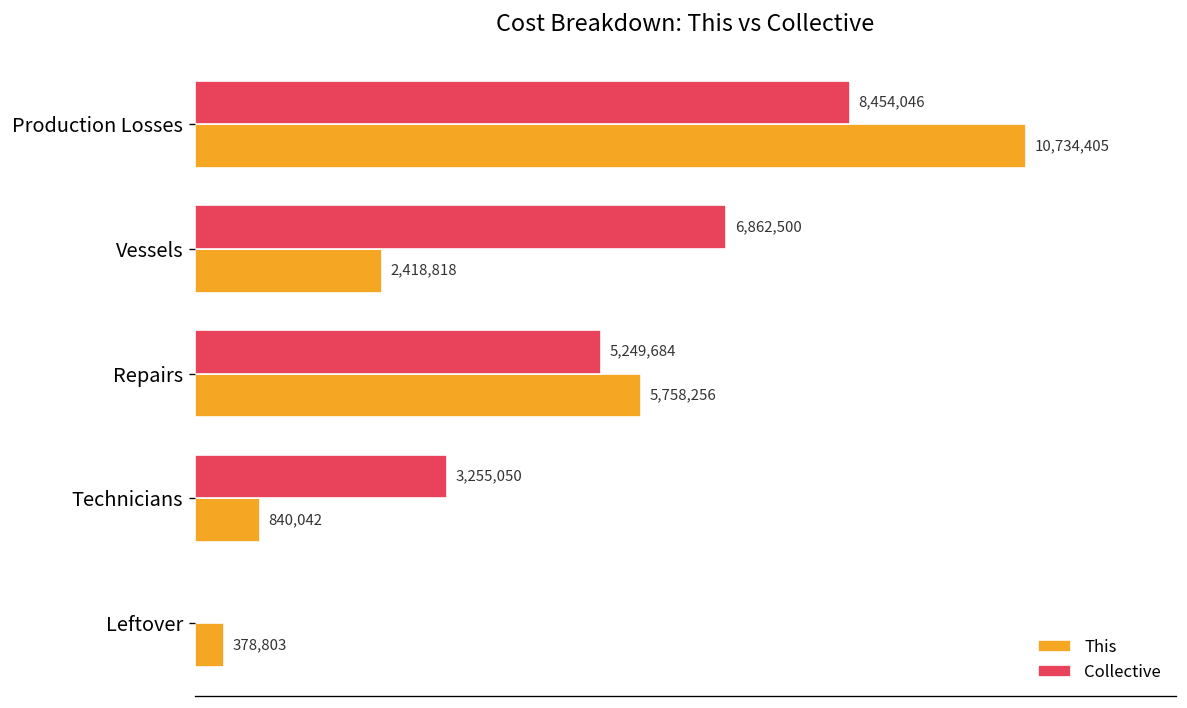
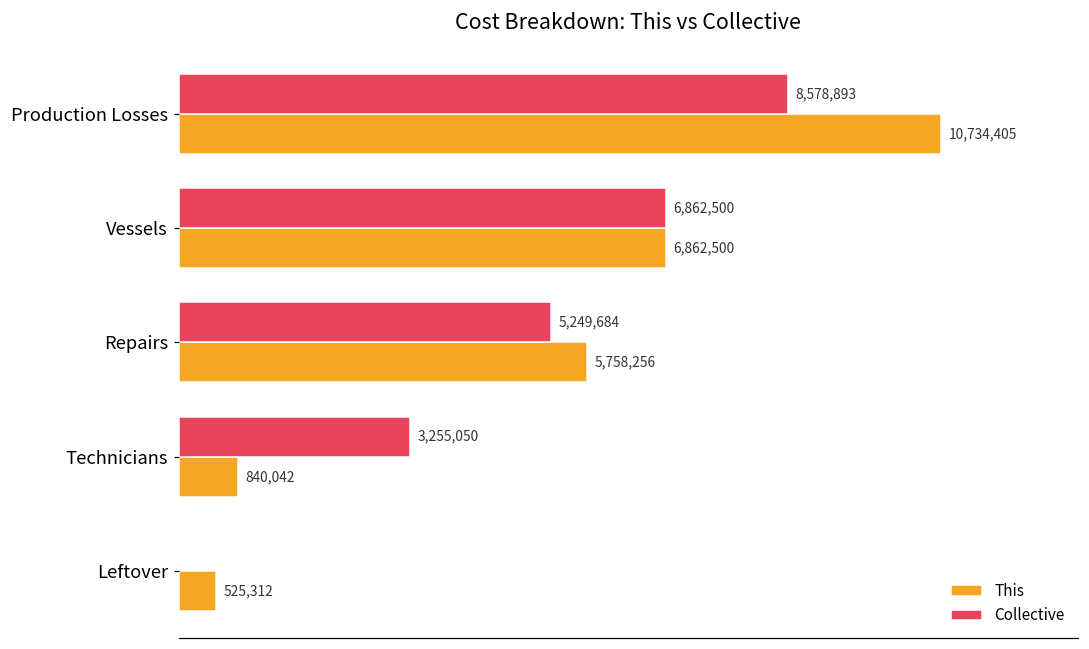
Collective, Production Losses: 8,454,046 -> 8,578,893
This, Vessels: 2,418,818 -> 6,862,500
This, Leftover: 378,803 -> 525,312
